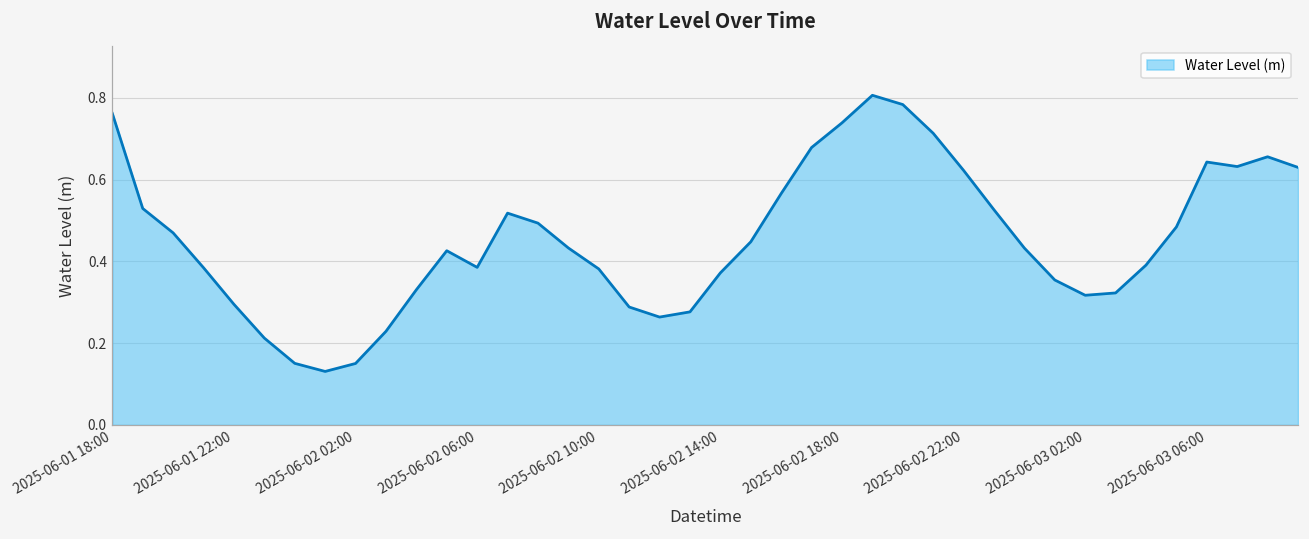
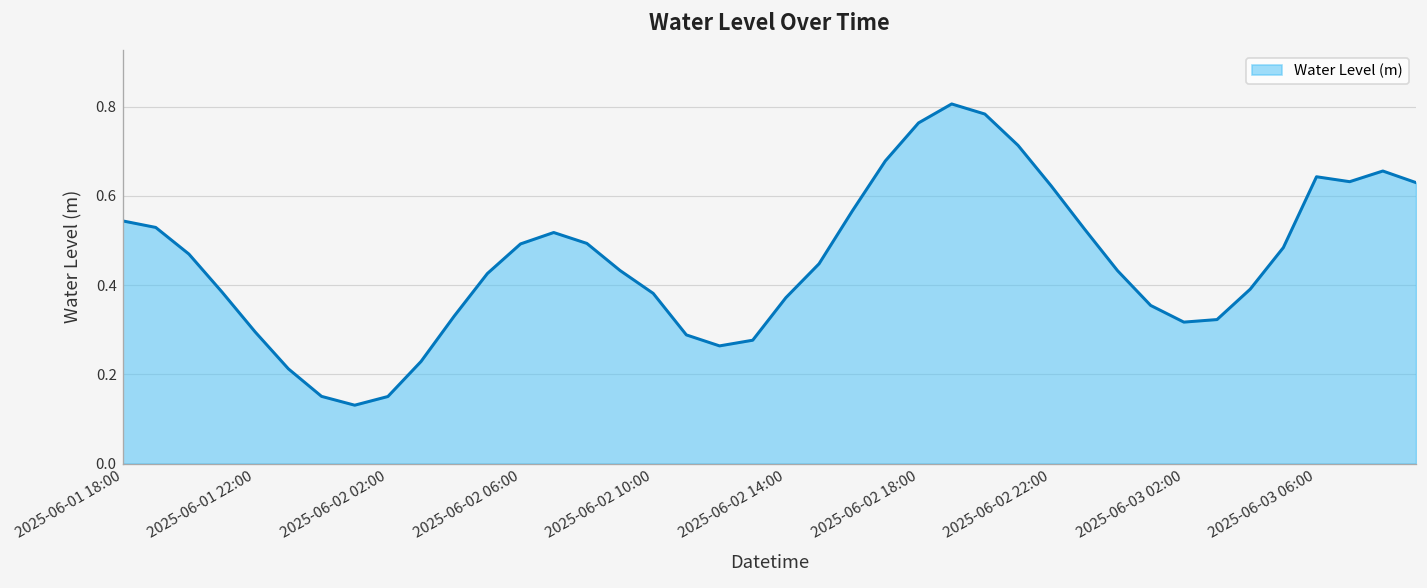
2025-06-01 18:00: 0.76 -> 0.54
2025-06-02 06:00: 0.39 -> 0.49
2025-06-02 18:00: 0.74 -> 0.76
